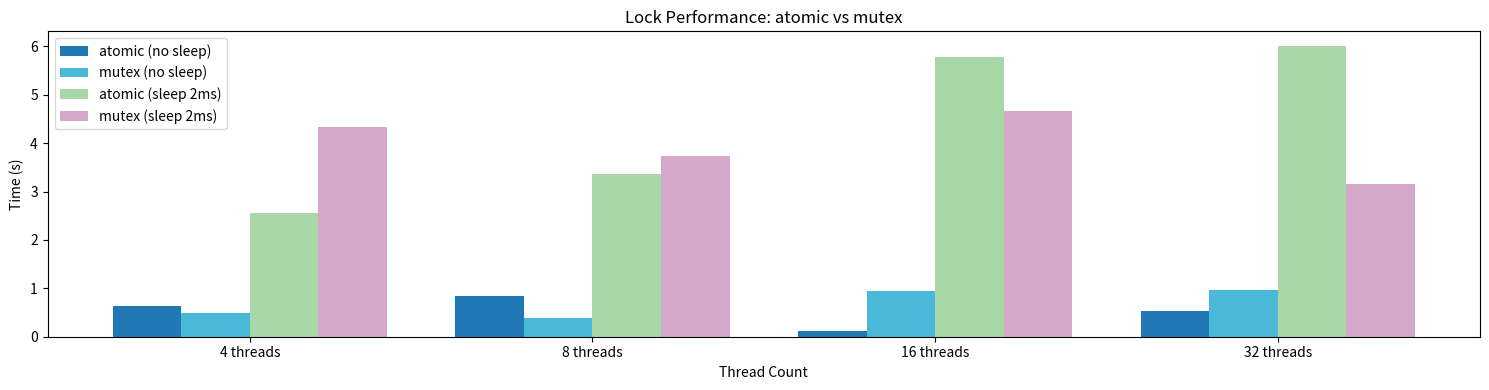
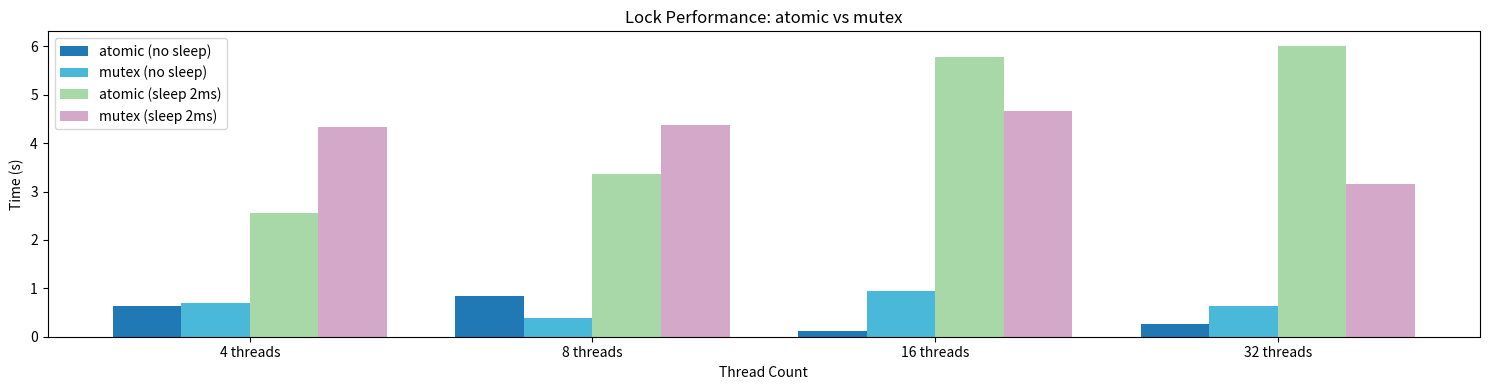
mutex (no sleep), 4 threads: 0.5 -> 0.7
mutex (sleep 2ms), 8 threads: 3.7 -> 4.4
atomic (no sleep), 32 threads: 0.5 -> 0.3
mutex (no sleep), 32 threads: 1.0 -> 0.6
